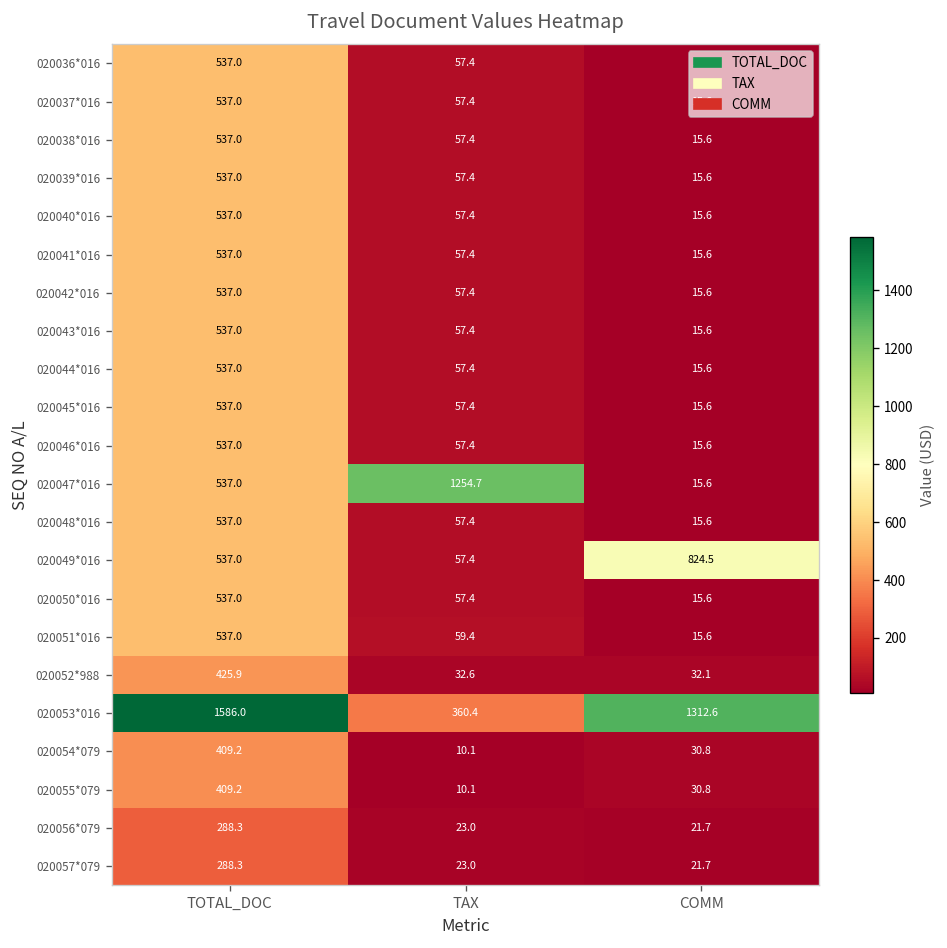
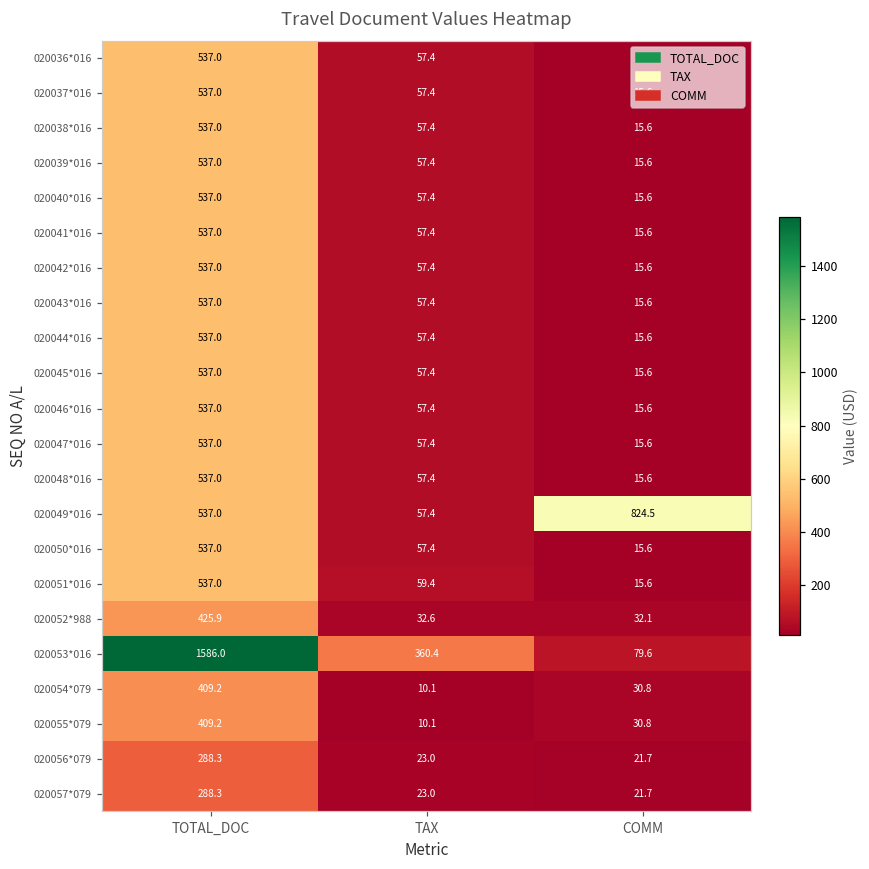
020047*016, TAX: 1254.7 -> 57.4
020053*016, COMM: 1312.6 -> 79.6
